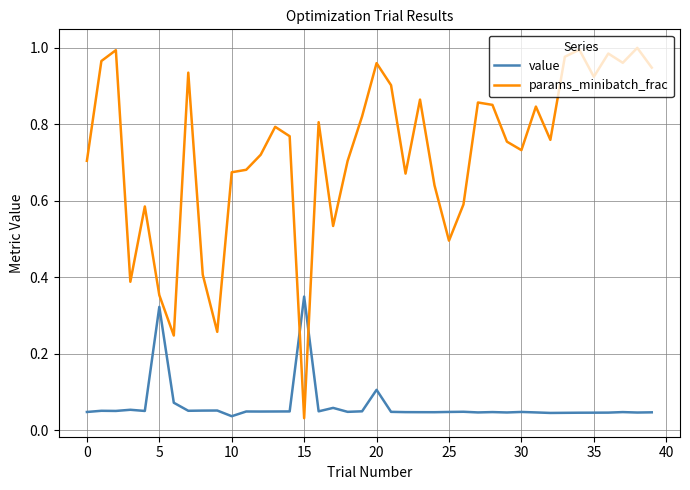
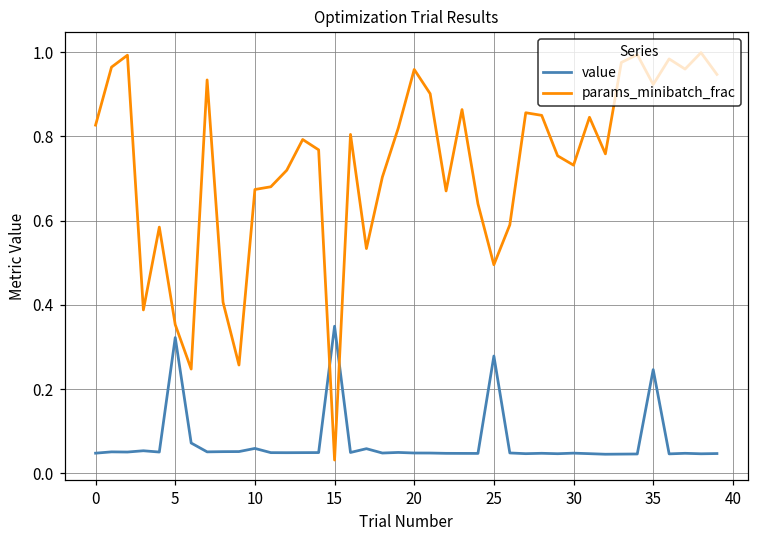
params_minibatch_frac, 0: 0.70 -> 0.83
value, 10: 0.04 -> 0.06
value, 20: 0.11 -> 0.05
value, 25: 0.05 -> 0.28
value, 35: 0.05 -> 0.25
